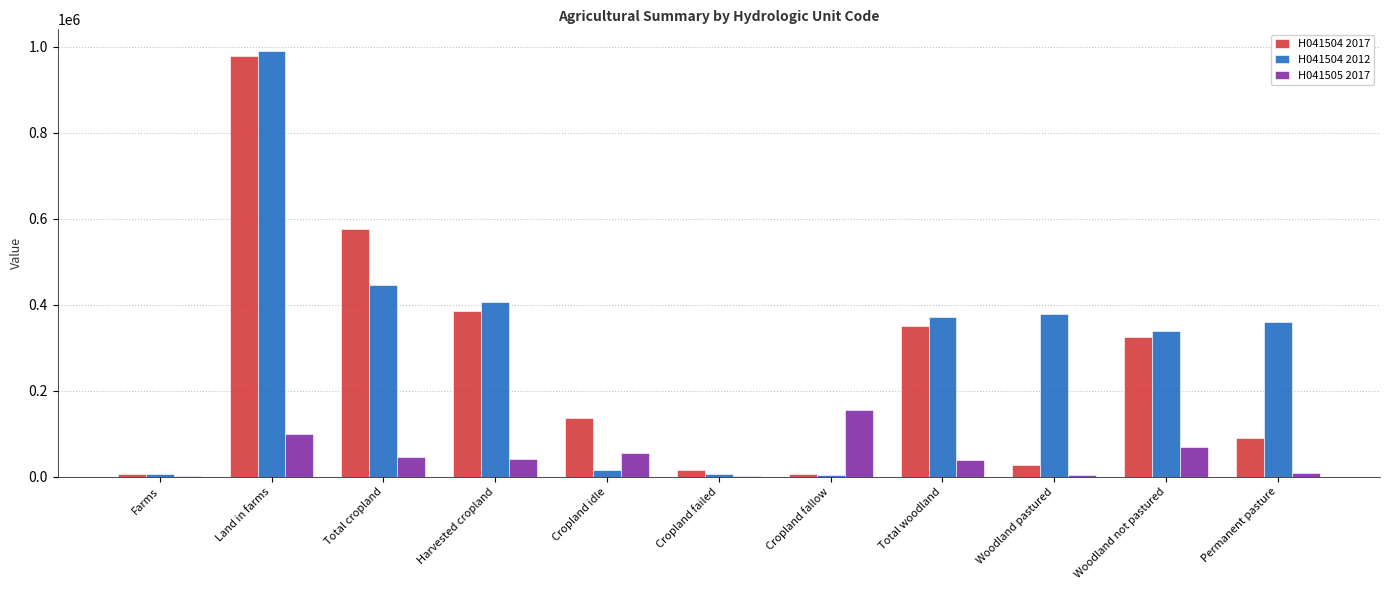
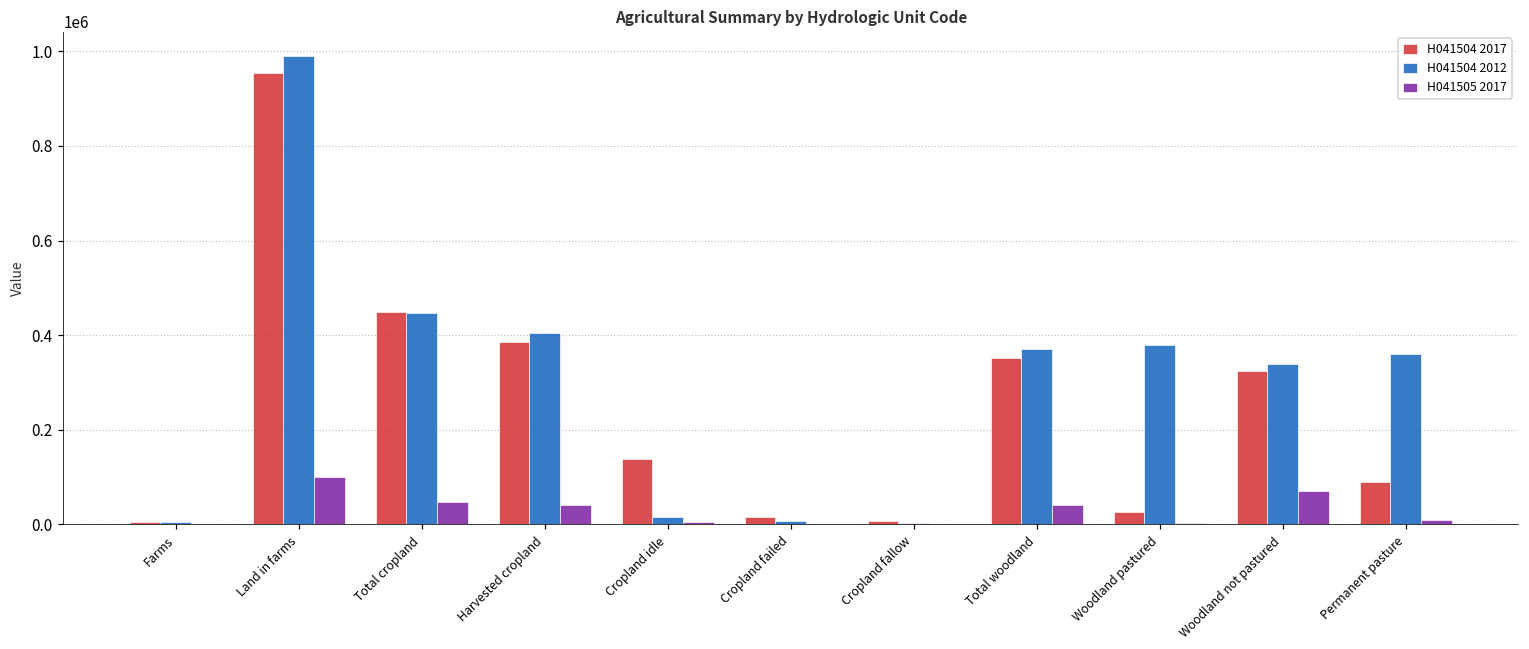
H041504 2017, Land in farms: 980000 -> 950000
H041504 2017, Total cropland: 580000 -> 450000
H041505 2017, Cropland idle: 50000 -> 0
H041505 2017, Cropland fallow: 160000 -> 0
